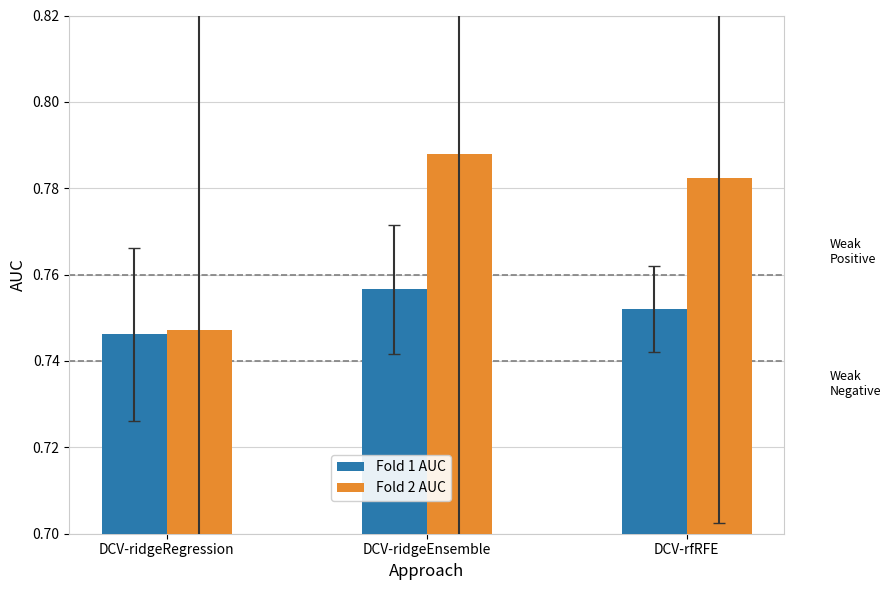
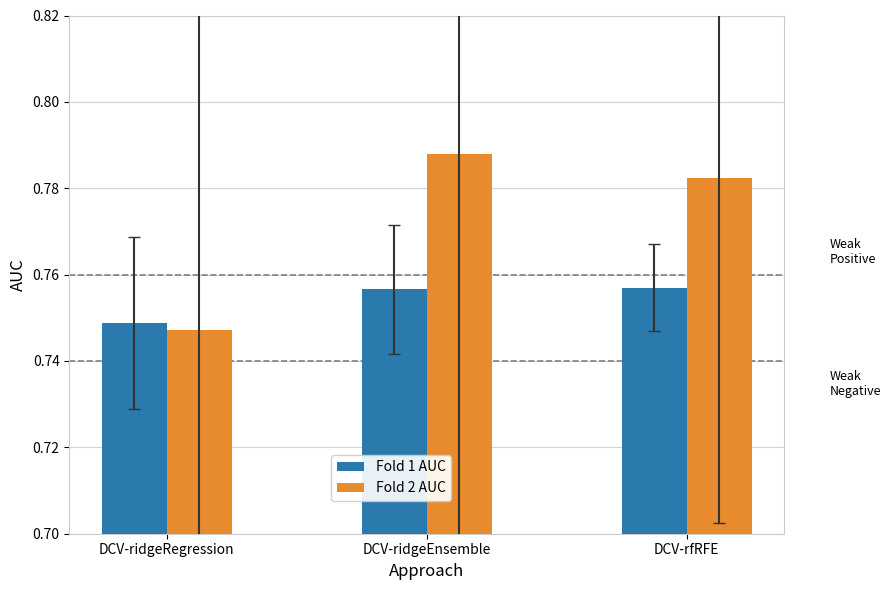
Fold 1 AUC, DCV-ridgeRegression: 0.746 -> 0.749
Fold 1 AUC, DCV-rfRFE: 0.752 -> 0.757
